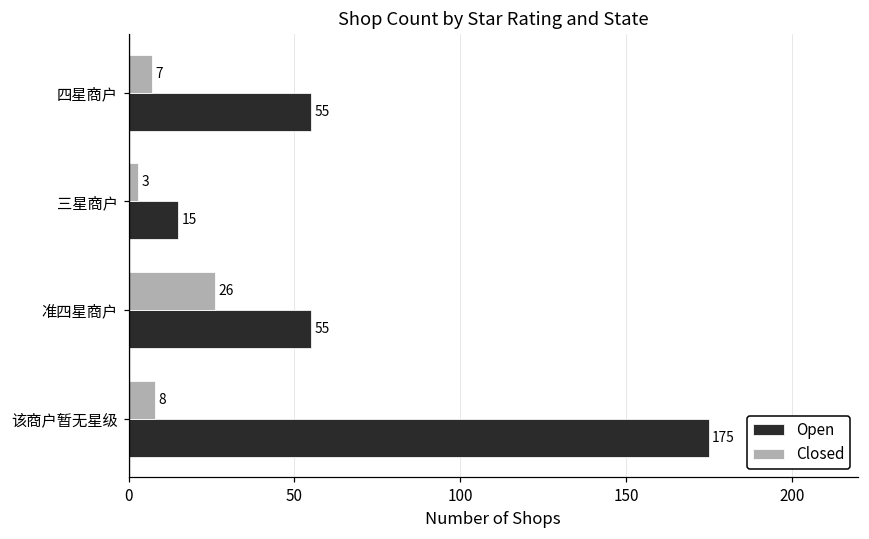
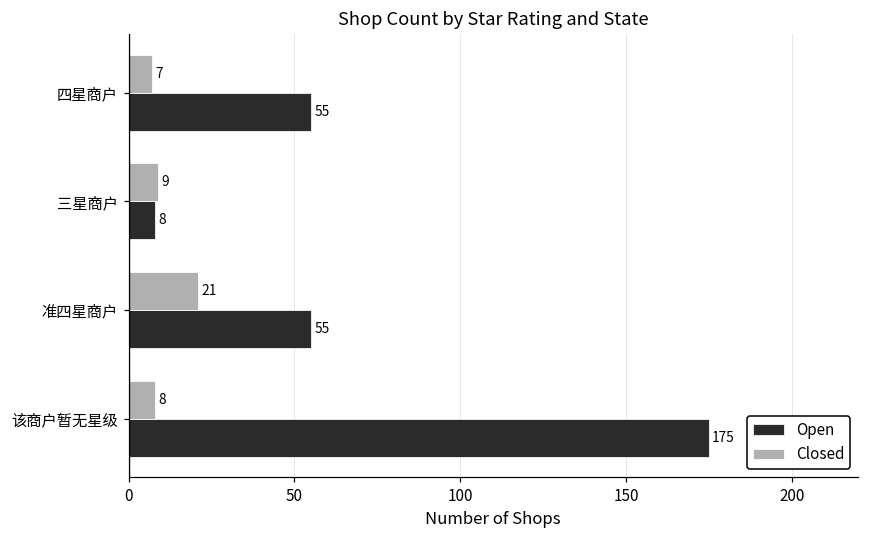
Closed, 三星商户: 3 -> 9
Open, 三星商户: 15 -> 8
Closed, 准四星商户: 26 -> 21
